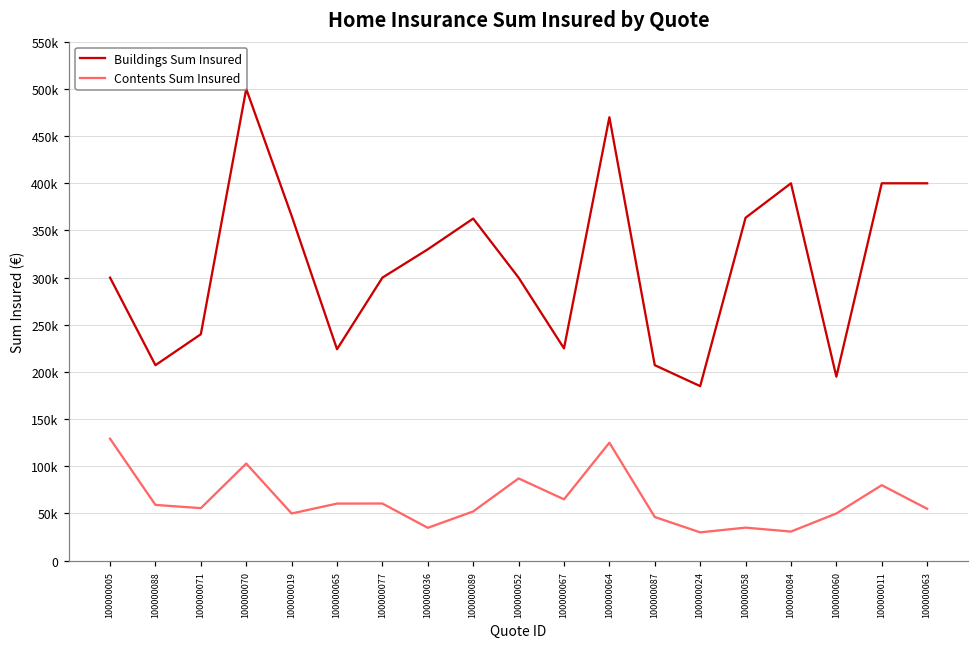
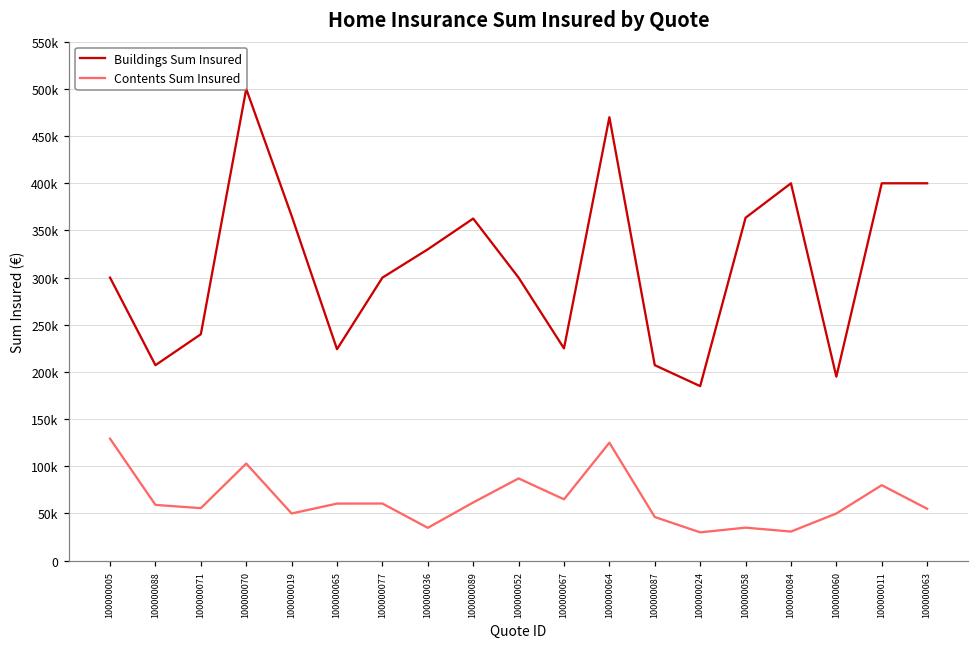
Contents Sum Insured, 100000089: 50000 -> 60000
